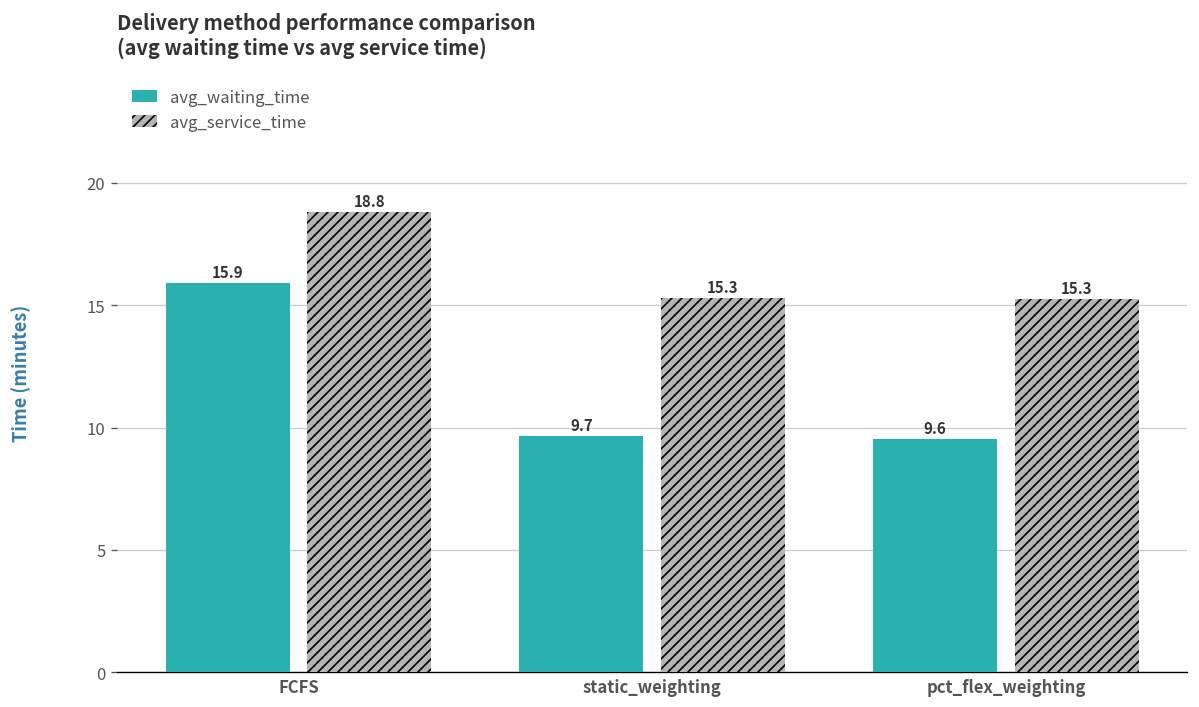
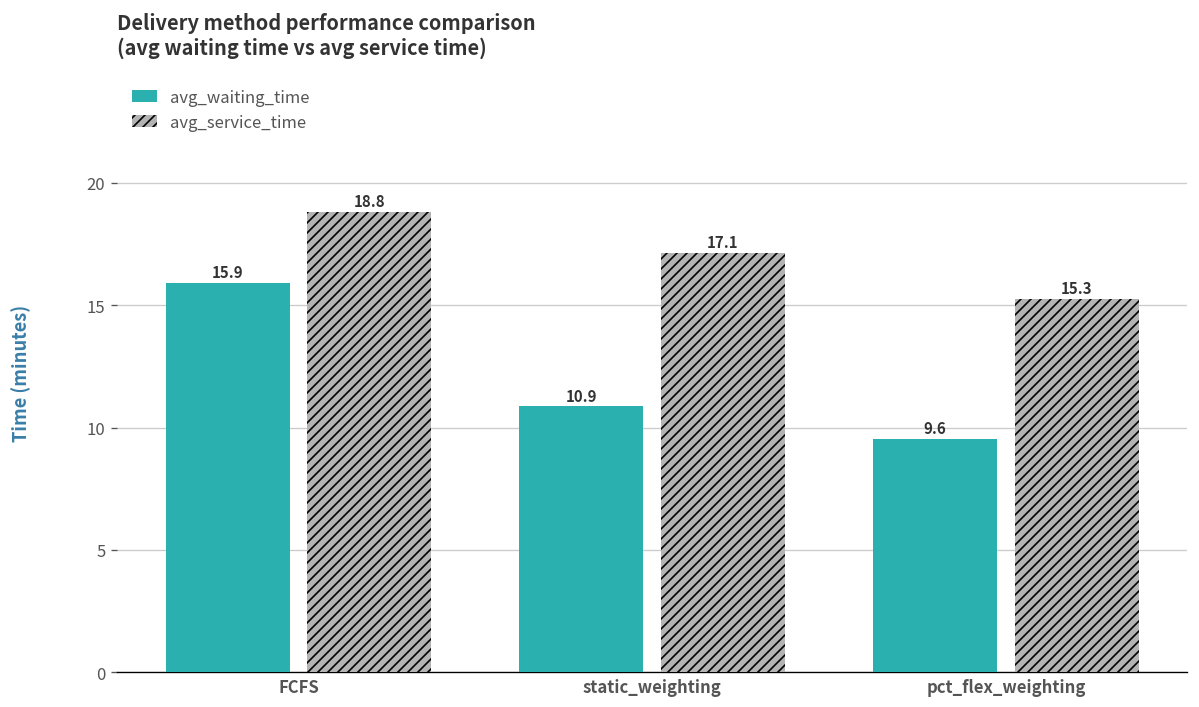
avg_waiting_time, static_weighting: 9.7 -> 10.9
avg_service_time, static_weighting: 15.3 -> 17.1
